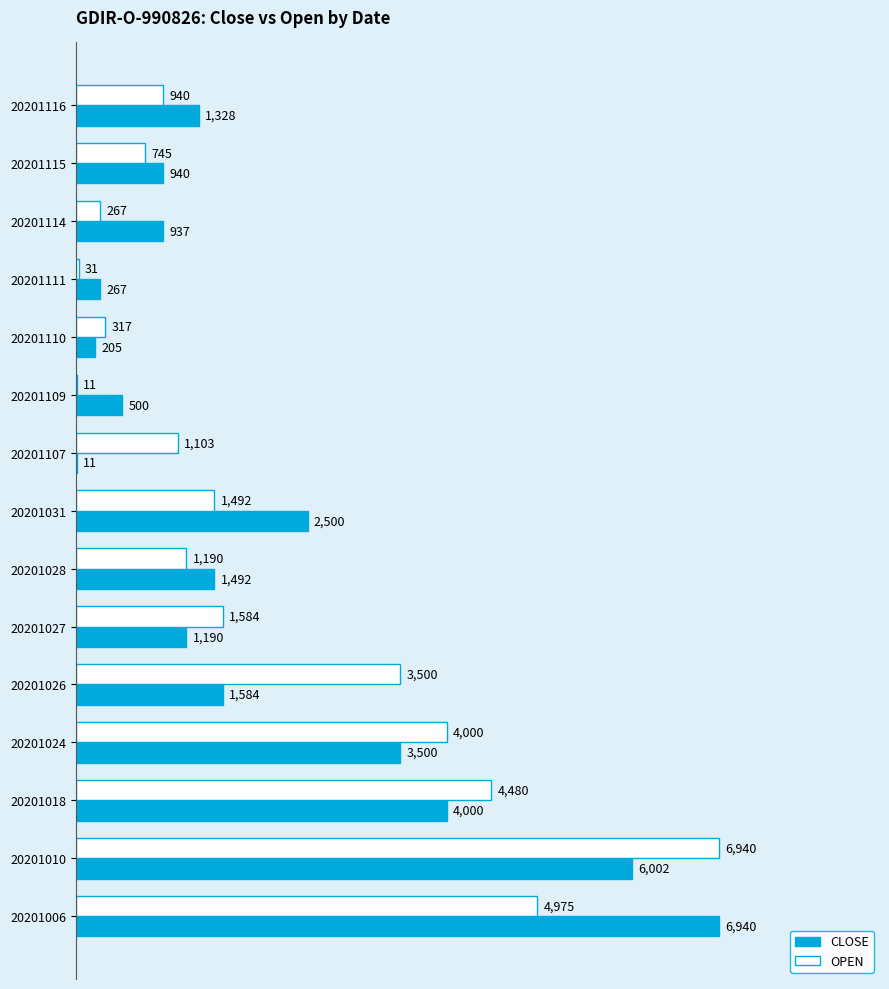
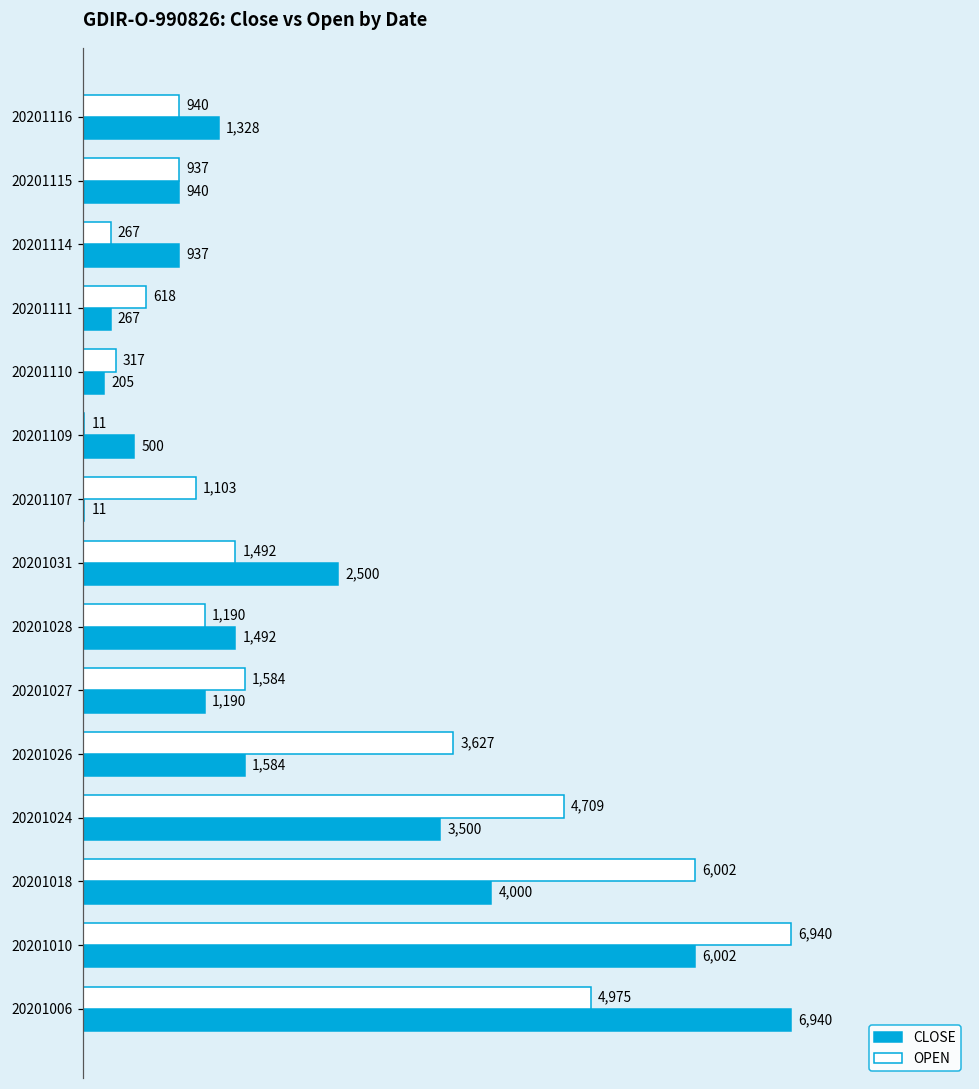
OPEN, 20201115: 745 -> 937
OPEN, 20201111: 31 -> 618
OPEN, 20201026: 3,500 -> 3,627
OPEN, 20201024: 4,000 -> 4,709
OPEN, 20201018: 4,480 -> 6,002
